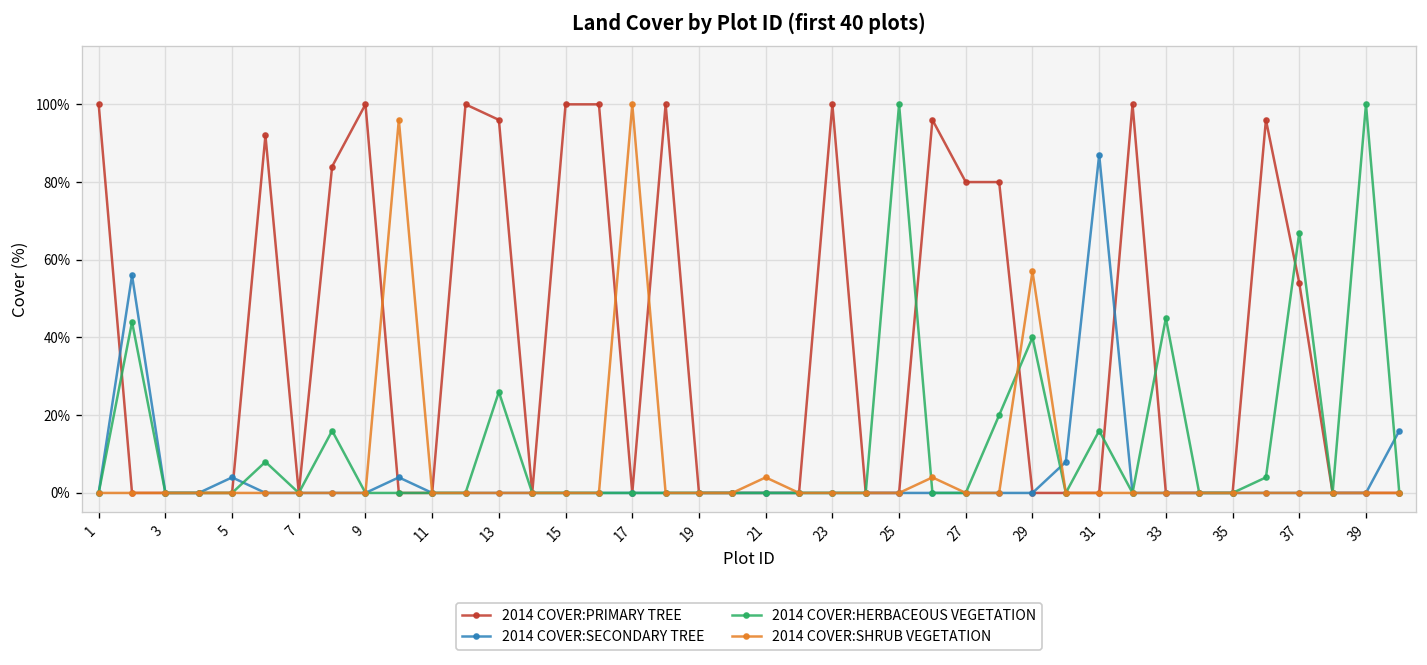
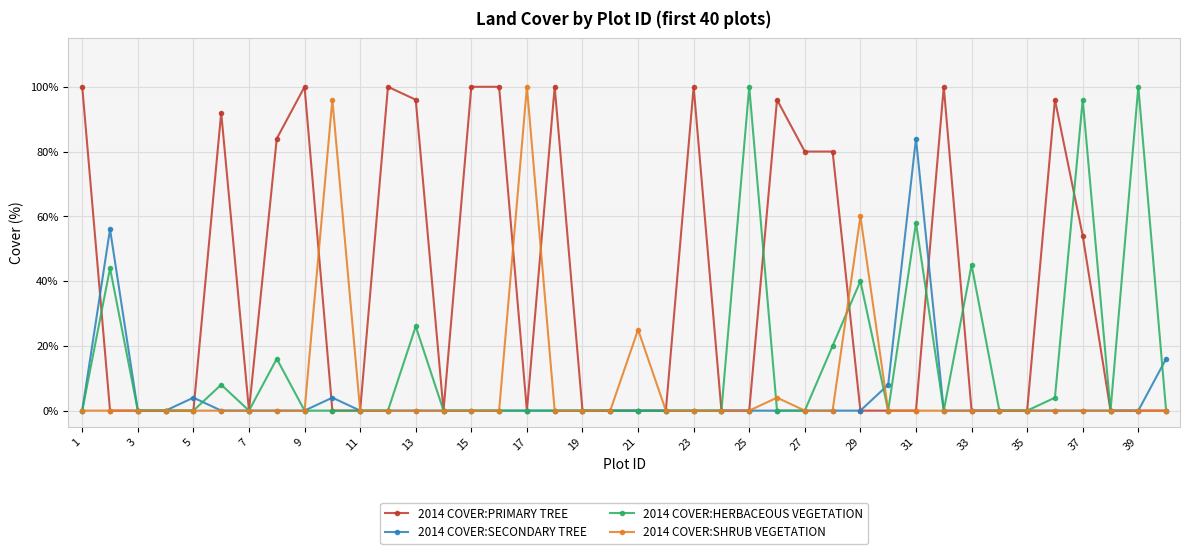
2014 COVER:SHRUB VEGETATION, 21: 4% -> 25%
2014 COVER:SHRUB VEGETATION, 29: 57% -> 60%
2014 COVER:SECONDARY TREE, 31: 87% -> 84%
2014 COVER:HERBACEOUS VEGETATION, 31: 16% -> 58%
2014 COVER:HERBACEOUS VEGETATION, 37: 67% -> 96%
